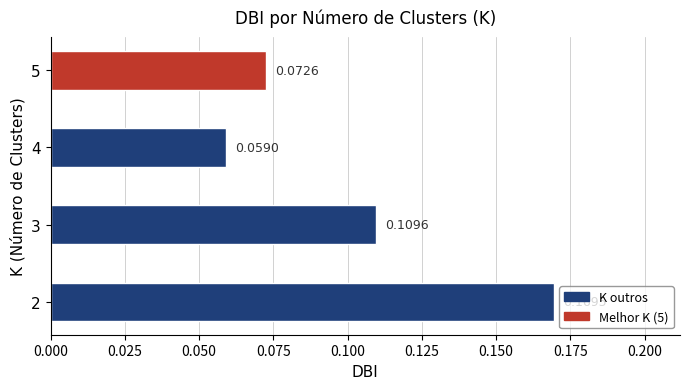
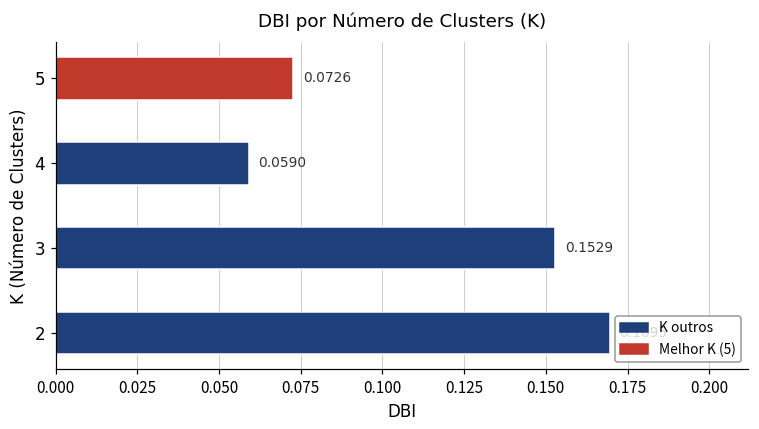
3: 0.1096 -> 0.1529
